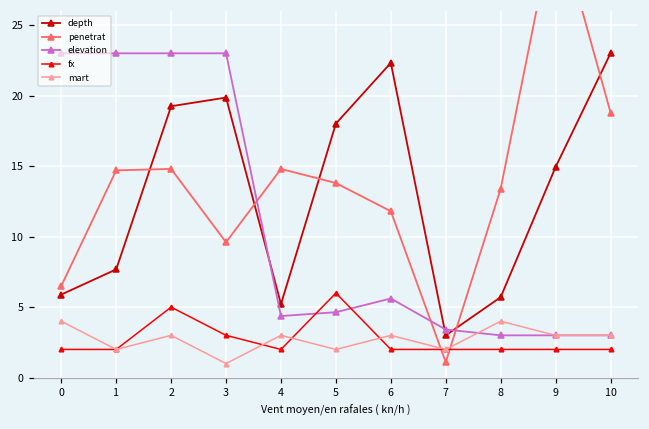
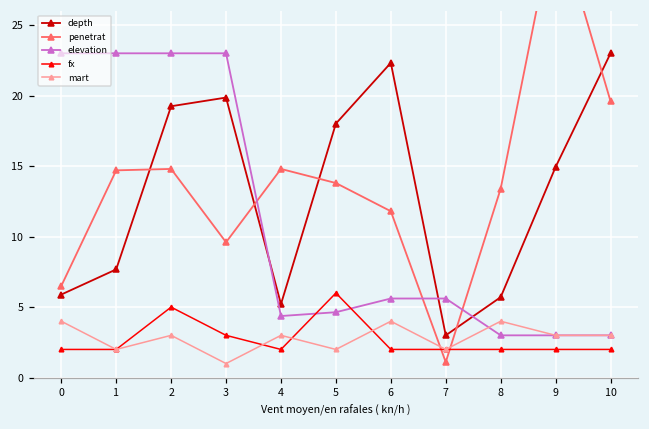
mart, 6: 3.0 -> 4.0
elevation, 7: 3.4 -> 5.6
penetrat, 10: 18.8 -> 19.6
